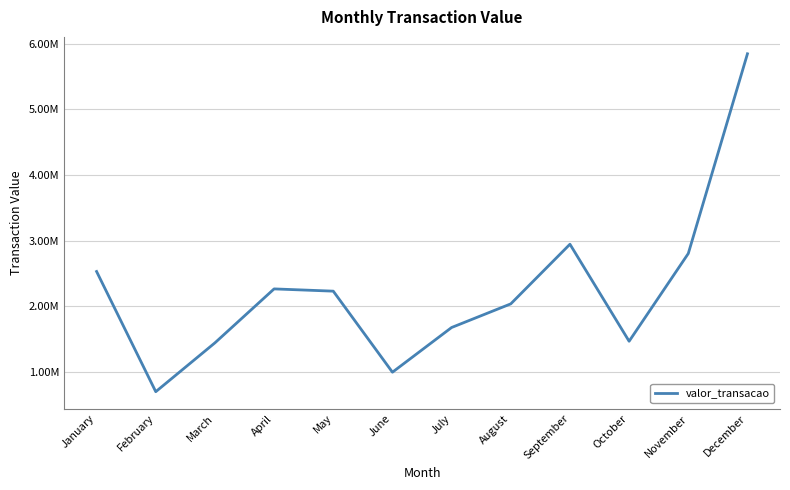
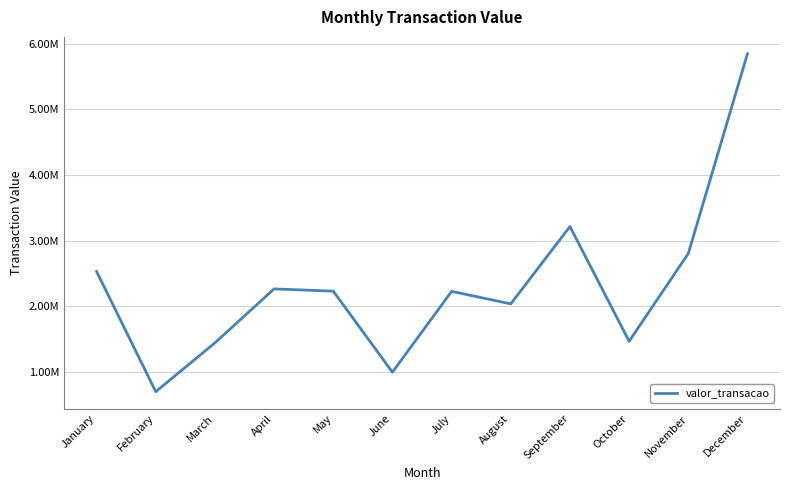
July: 1700000 -> 2200000
September: 2900000 -> 3200000
